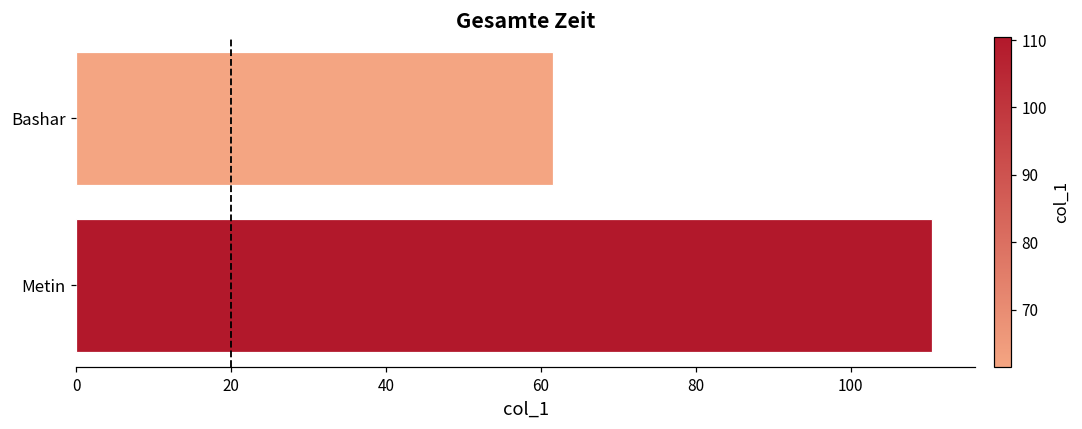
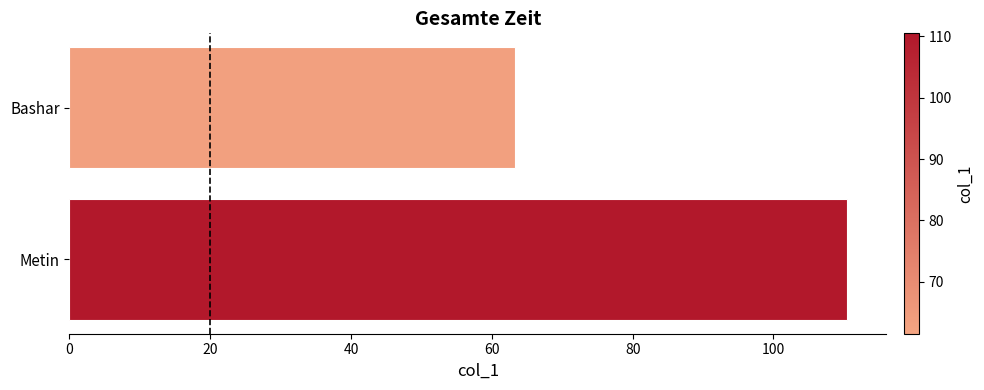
Bashar: 62 -> 63
